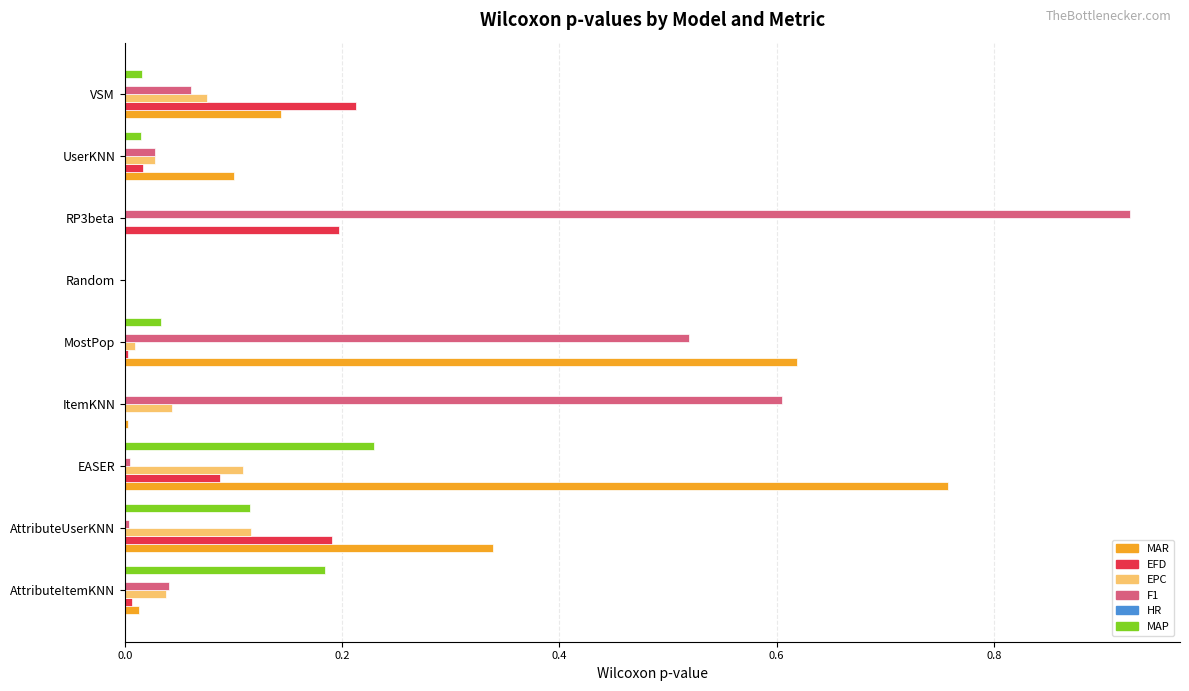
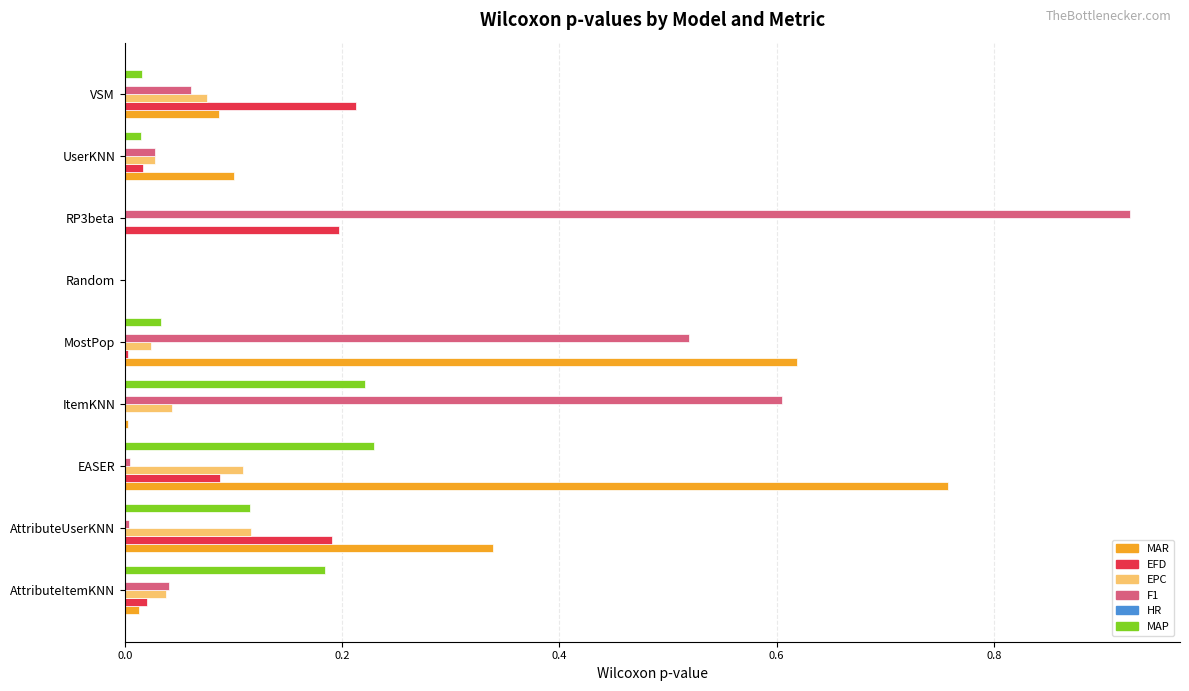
MAR, VSM: 0.143 -> 0.087
EPC, MostPop: 0.010 -> 0.024
MAP, ItemKNN: 0.001 -> 0.221
EFD, AttributeItemKNN: 0.007 -> 0.021
